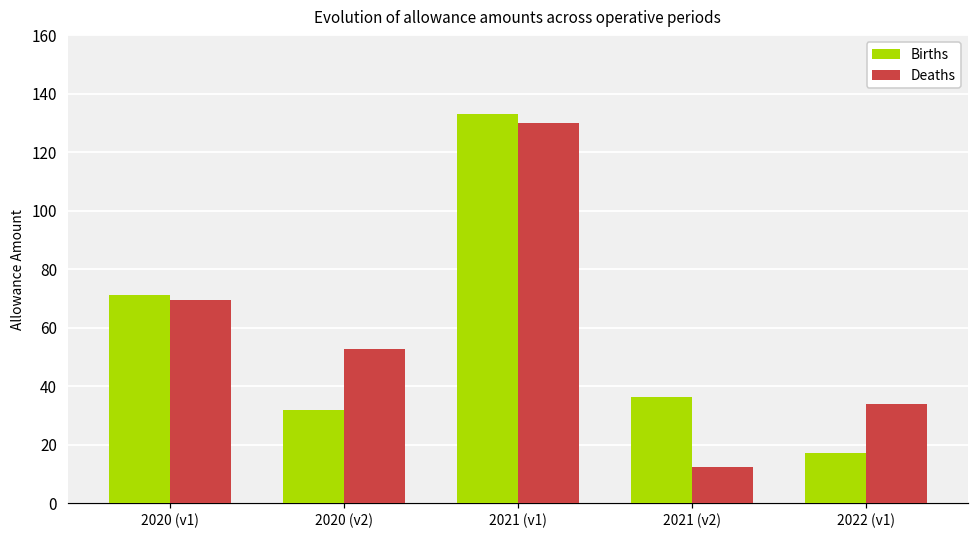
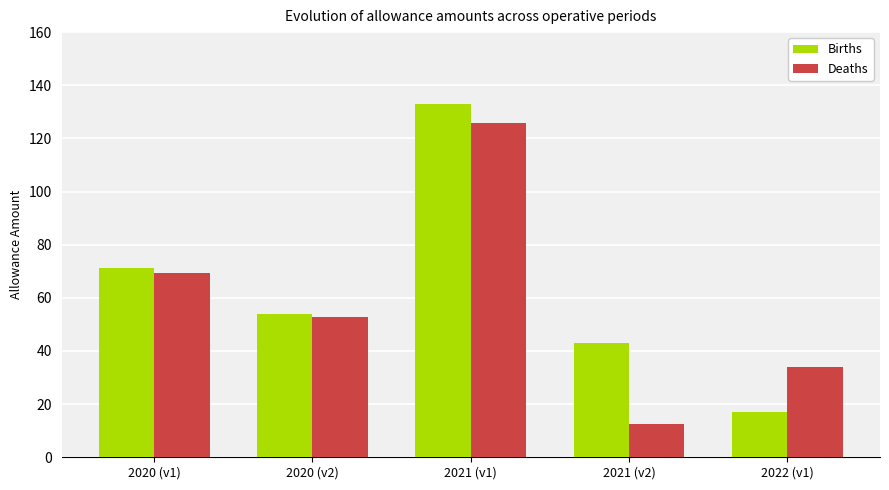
Births, 2020 (v2): 32 -> 54
Deaths, 2021 (v1): 130 -> 126
Births, 2021 (v2): 36 -> 43
